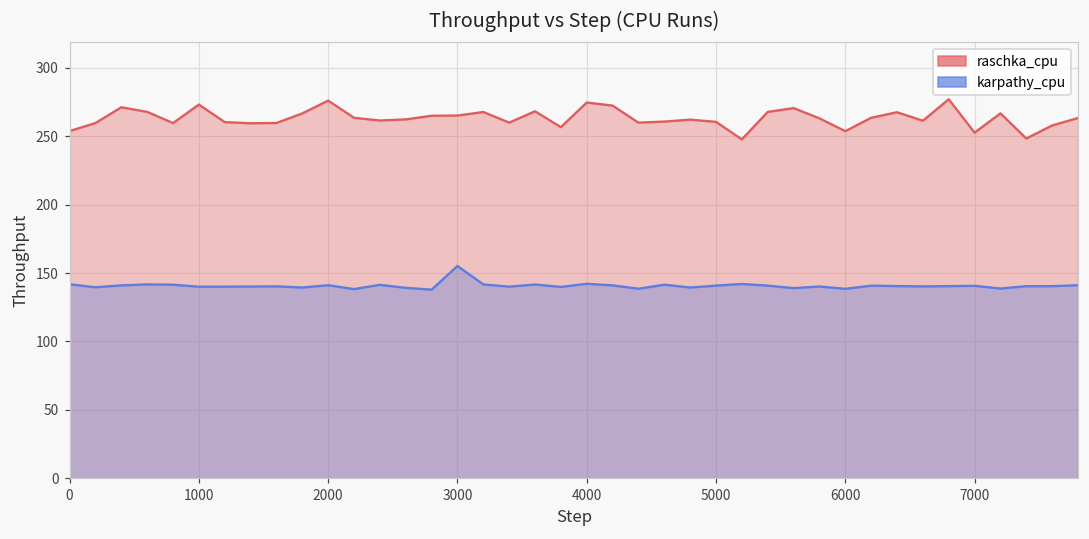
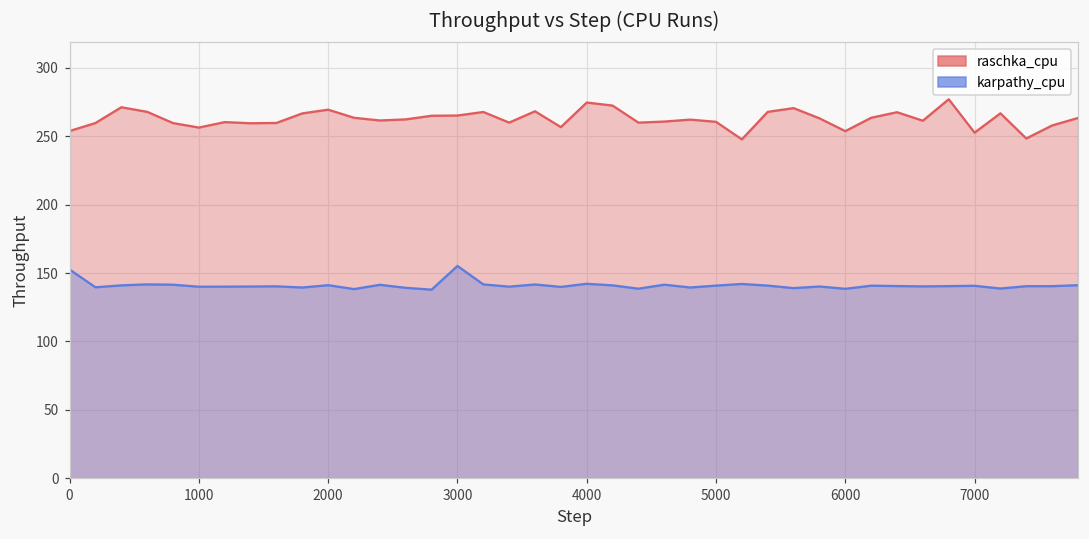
karpathy_cpu, 0: 142 -> 153
raschka_cpu, 1000: 273 -> 256
raschka_cpu, 2000: 276 -> 269
